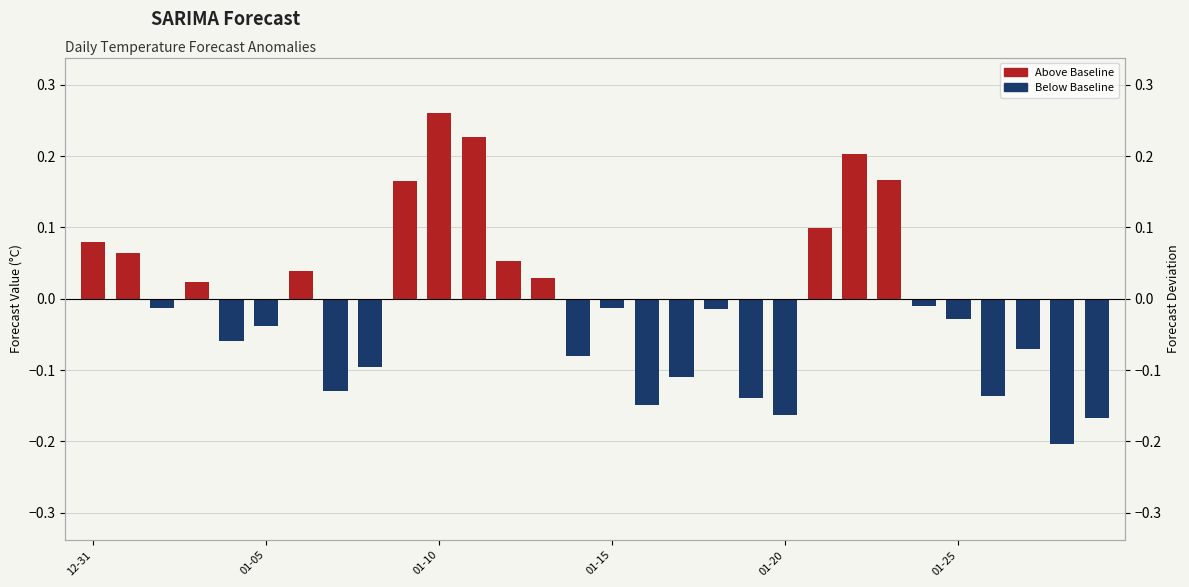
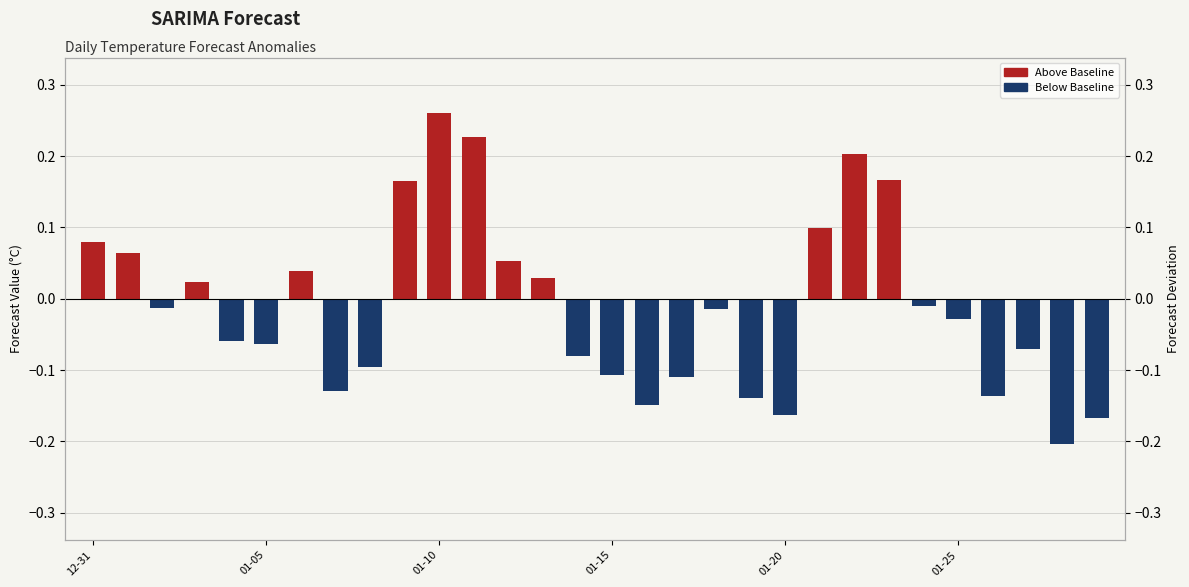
01-05: -0.04 -> -0.06
01-15: -0.01 -> -0.11
